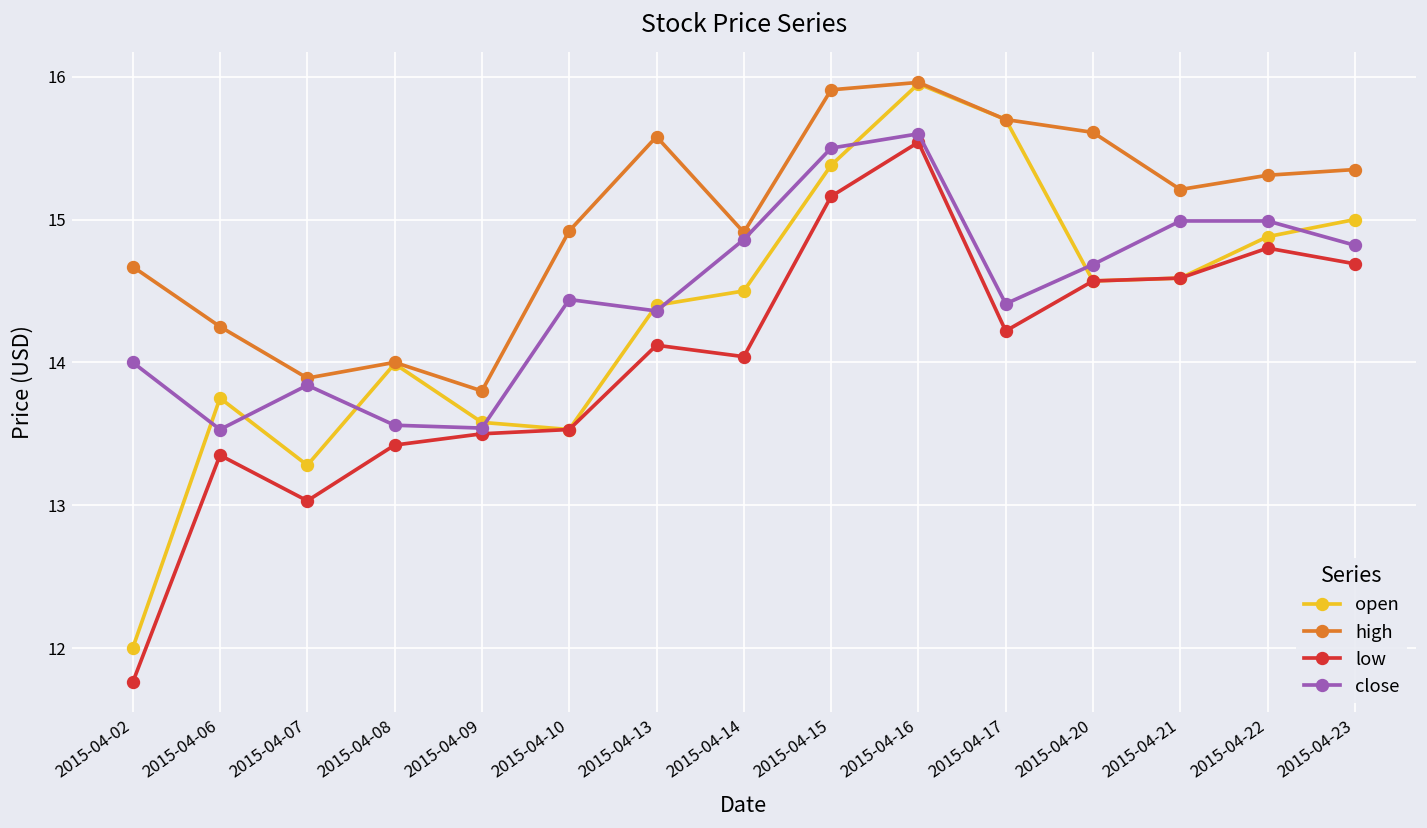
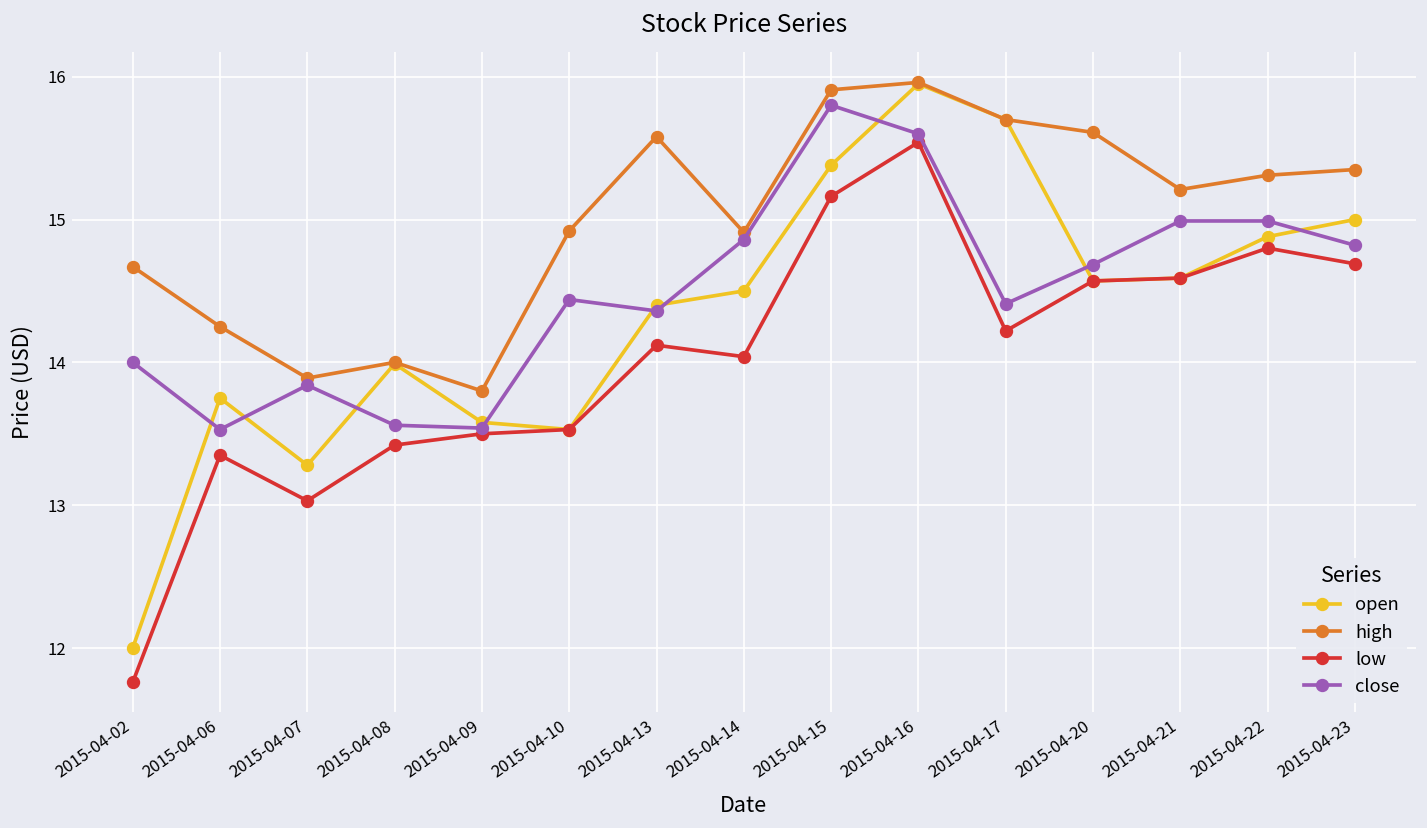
close, 2015-04-15: 15.5 -> 15.8
